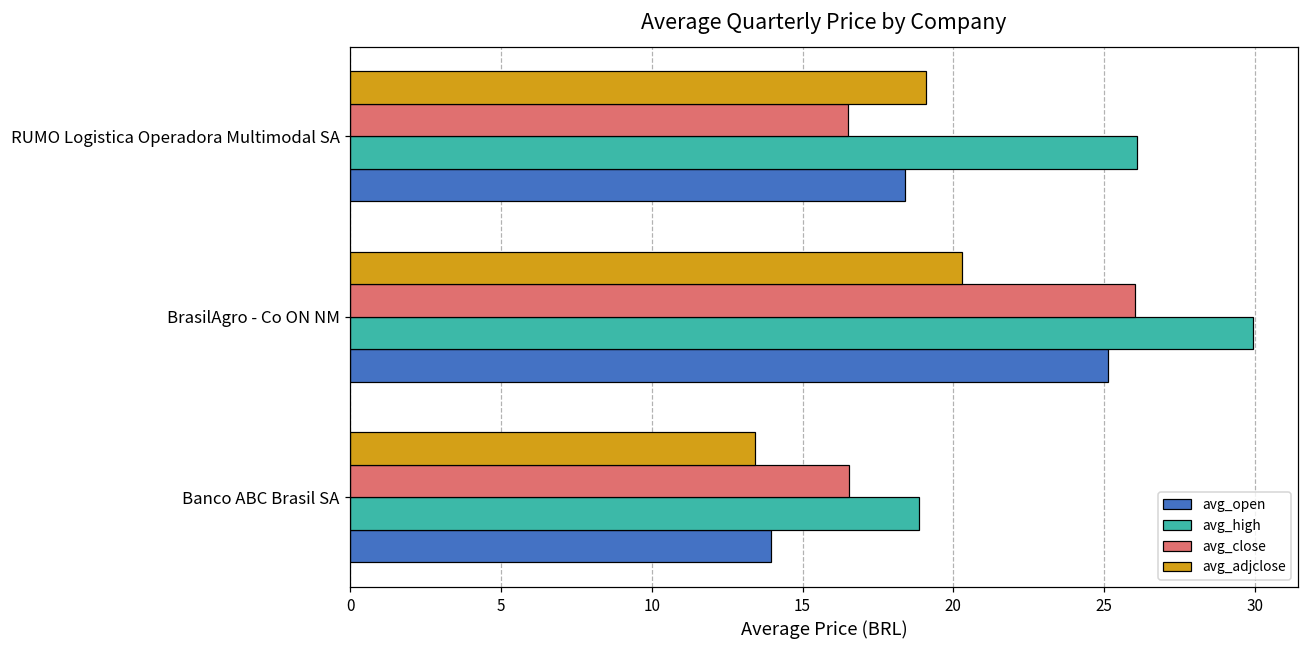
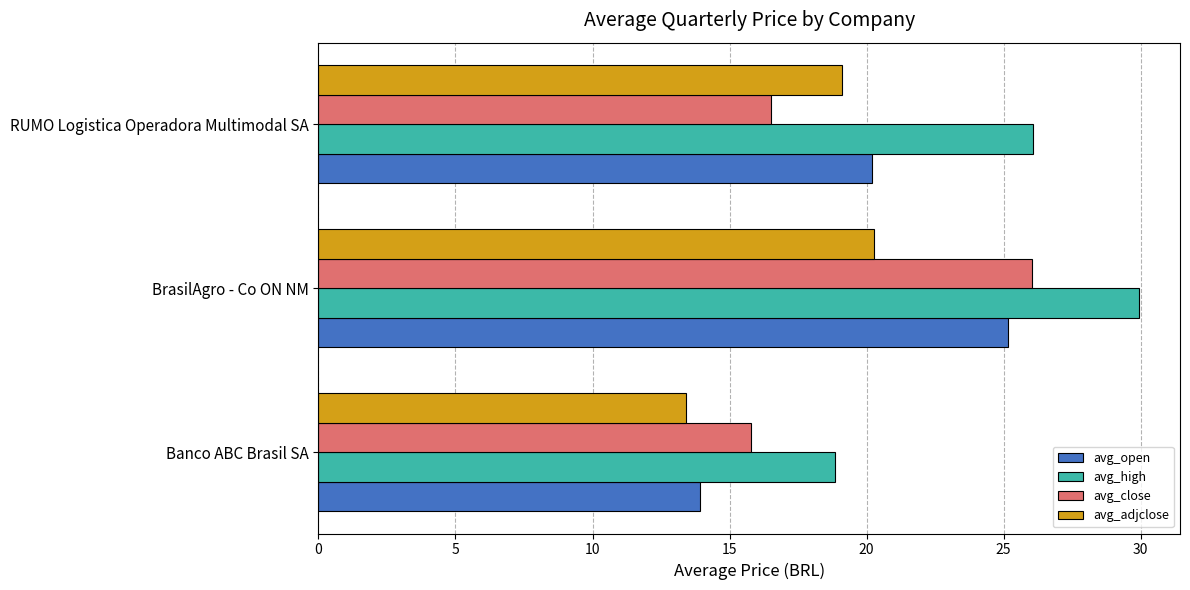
avg_open, RUMO Logistica Operadora Multimodal SA: 18.4 -> 20.2
avg_close, Banco ABC Brasil SA: 16.5 -> 15.8
